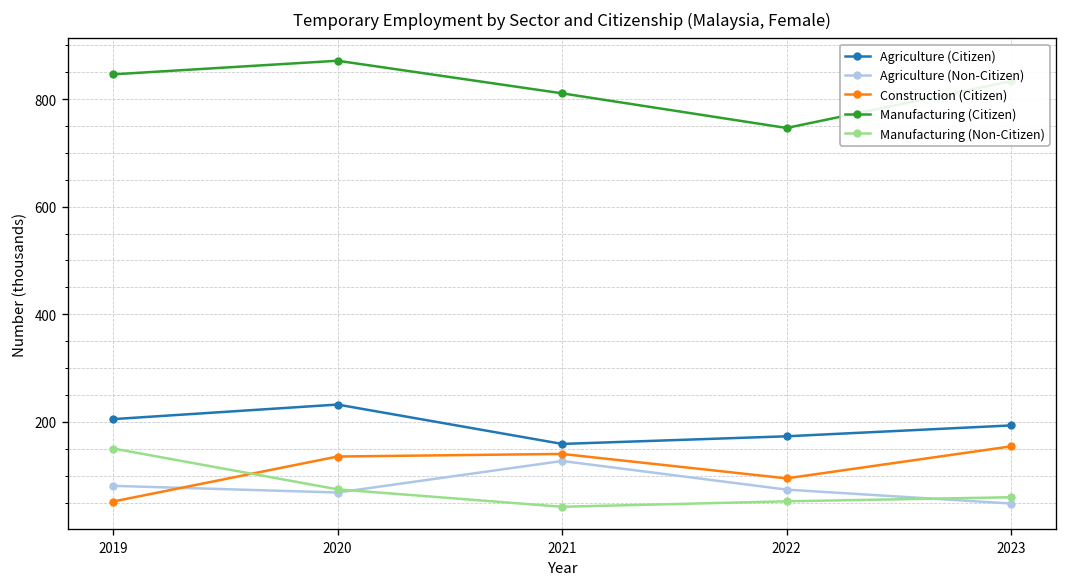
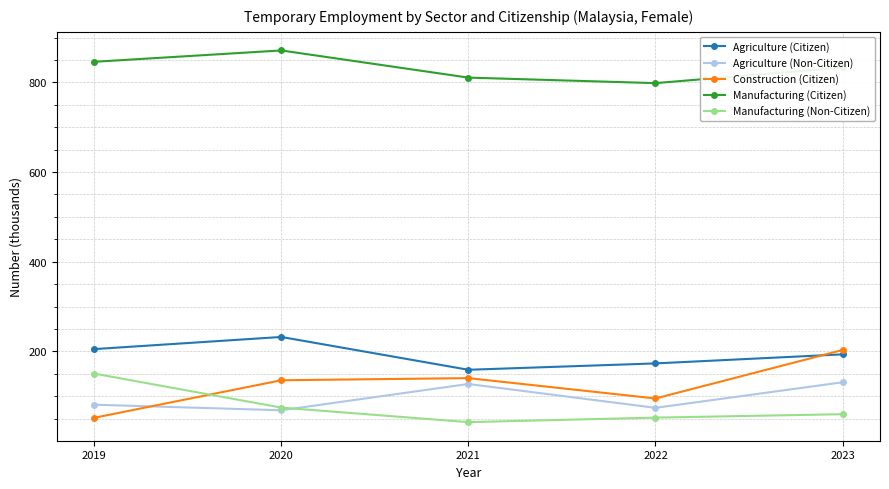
Manufacturing (Citizen), 2022: 750 -> 800
Agriculture (Non-Citizen), 2023: 50 -> 130
Construction (Citizen), 2023: 150 -> 200
